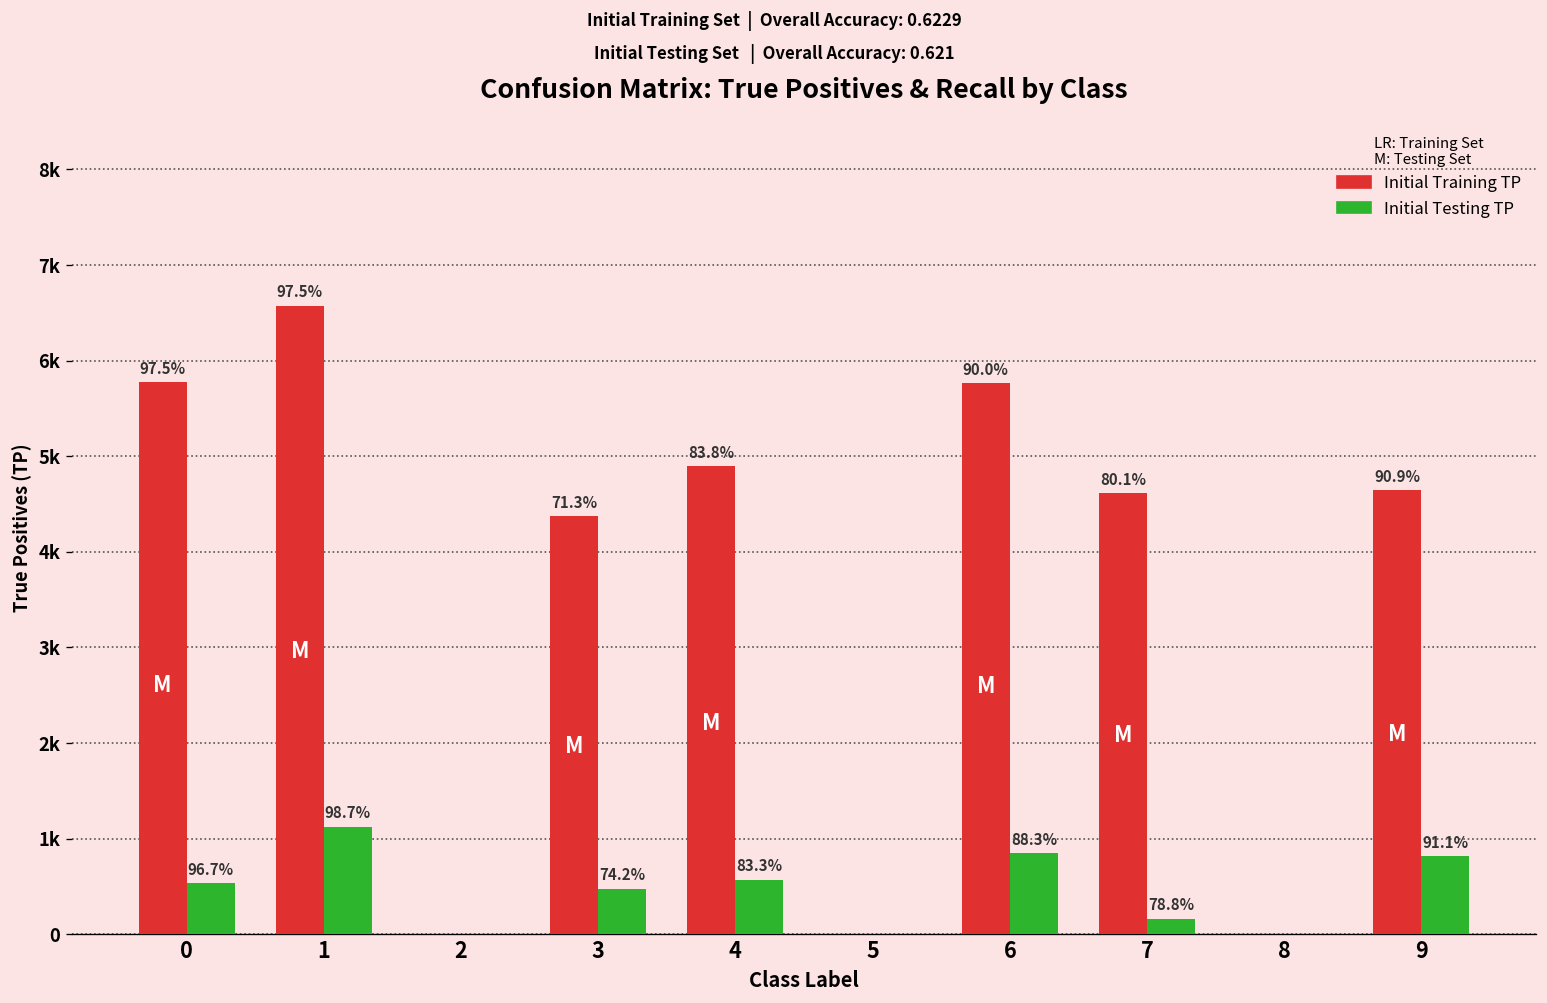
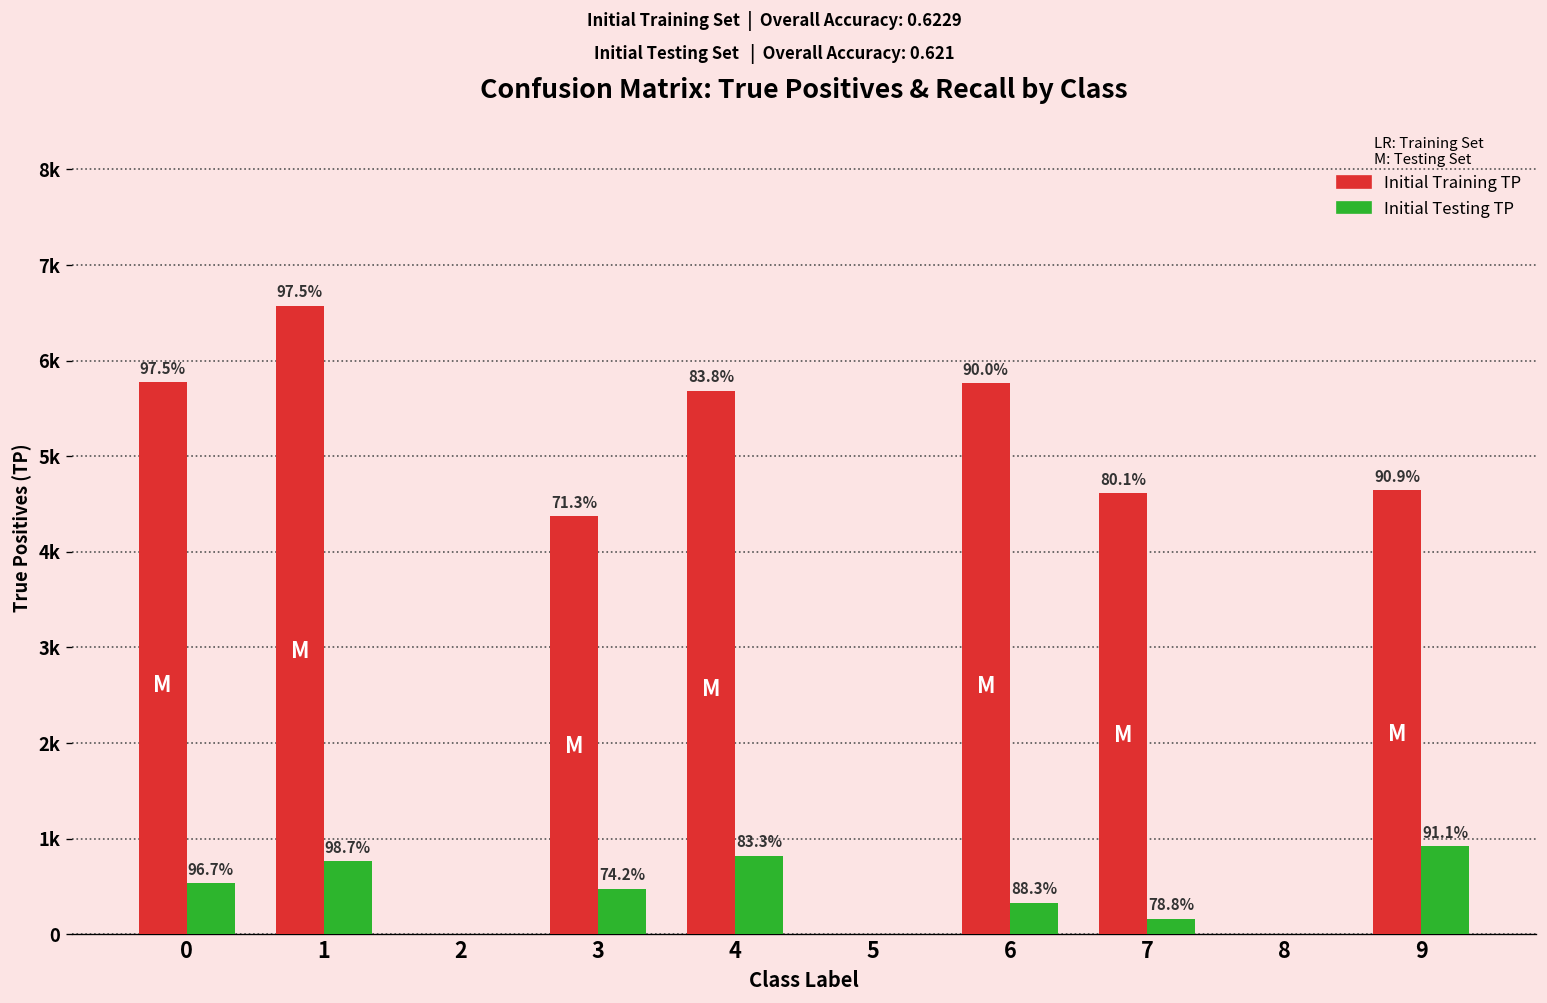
Initial Testing TP, 1: 1100 -> 800
Initial Training TP, 4: 4900 -> 5700
Initial Testing TP, 4: 600 -> 800
Initial Testing TP, 6: 800 -> 300
Initial Testing TP, 9: 800 -> 900
